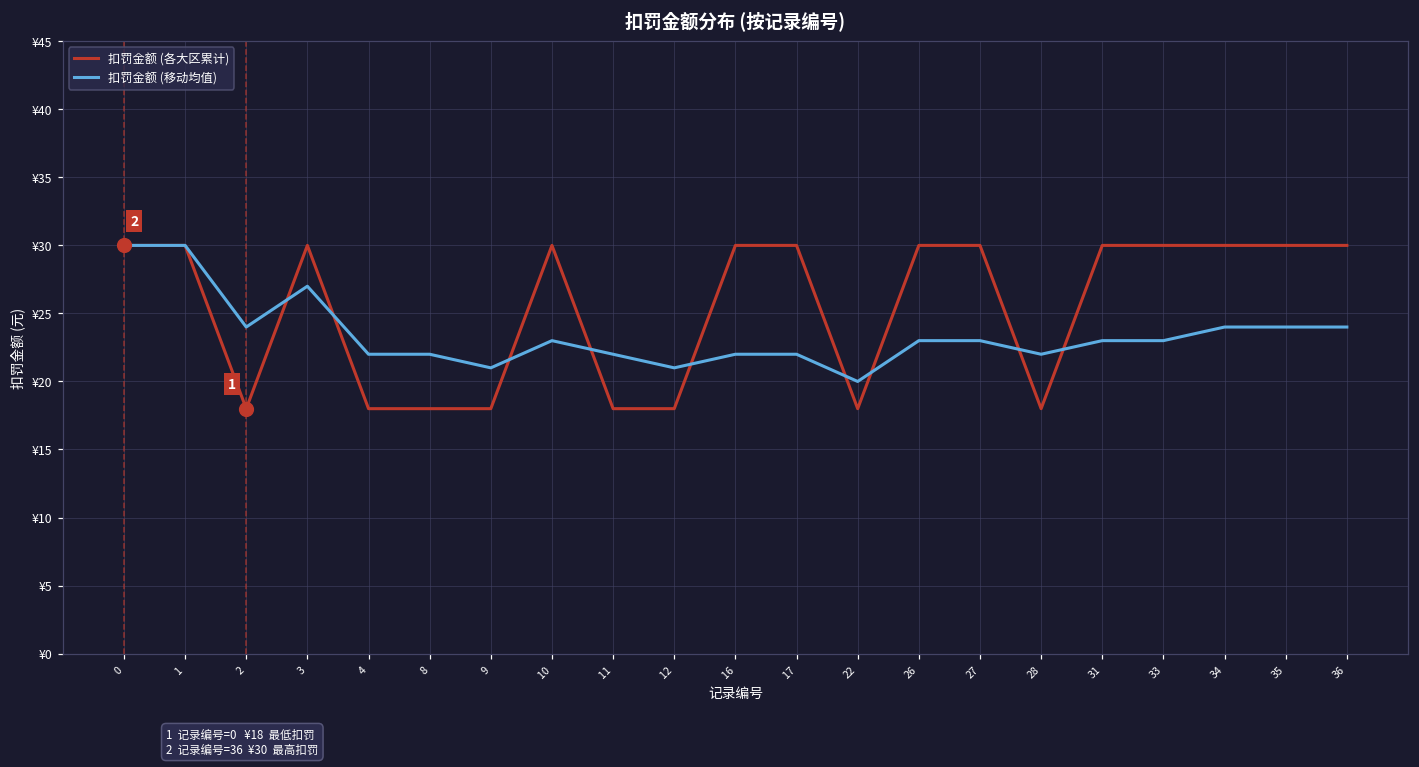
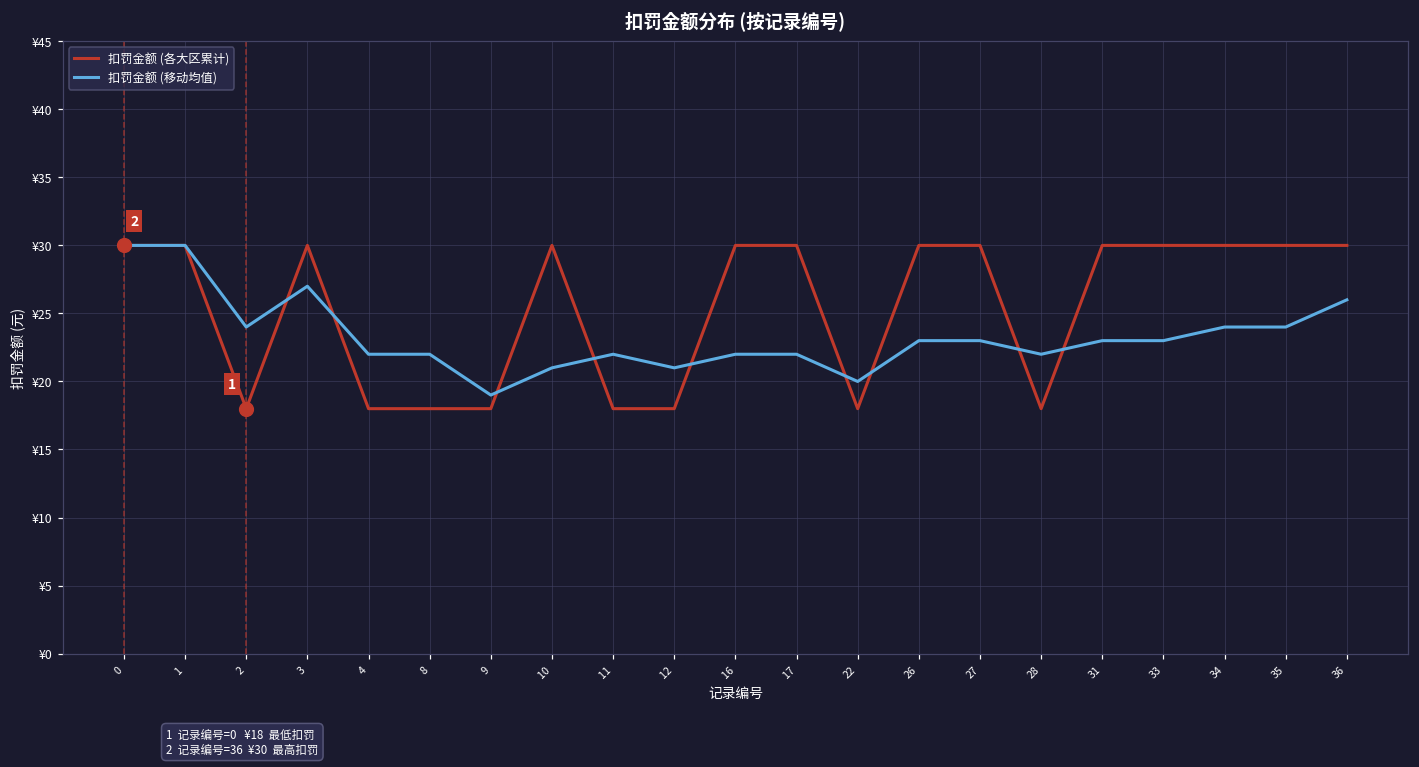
扣罚金额 (移动均值), 9: ¥21 -> ¥19
扣罚金额 (移动均值), 10: ¥23 -> ¥21
扣罚金额 (移动均值), 36: ¥24 -> ¥26
